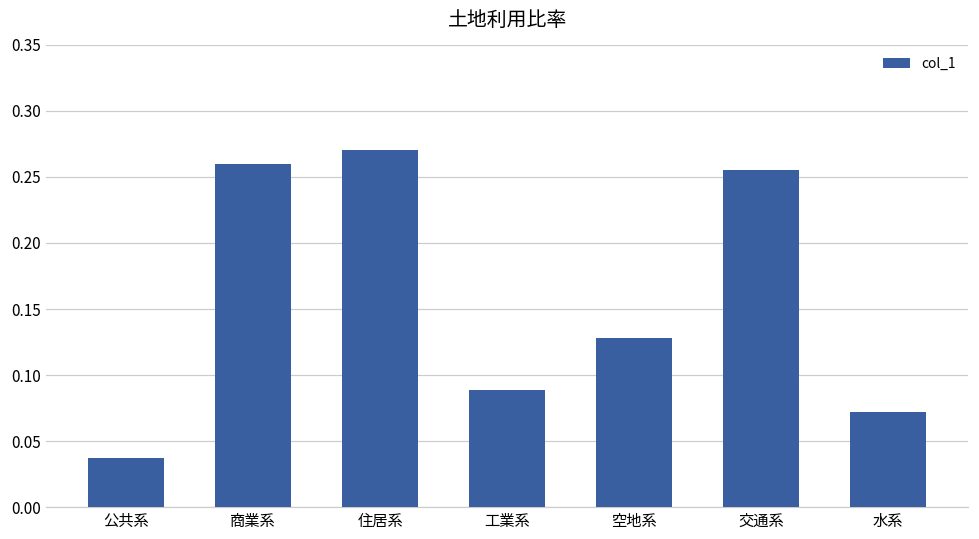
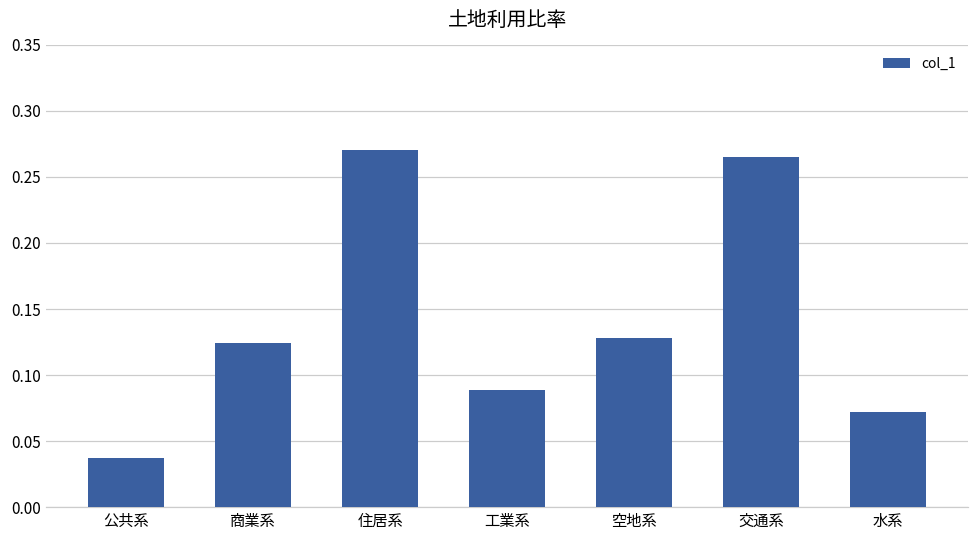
商業系: 0.260 -> 0.124
交通系: 0.255 -> 0.265
